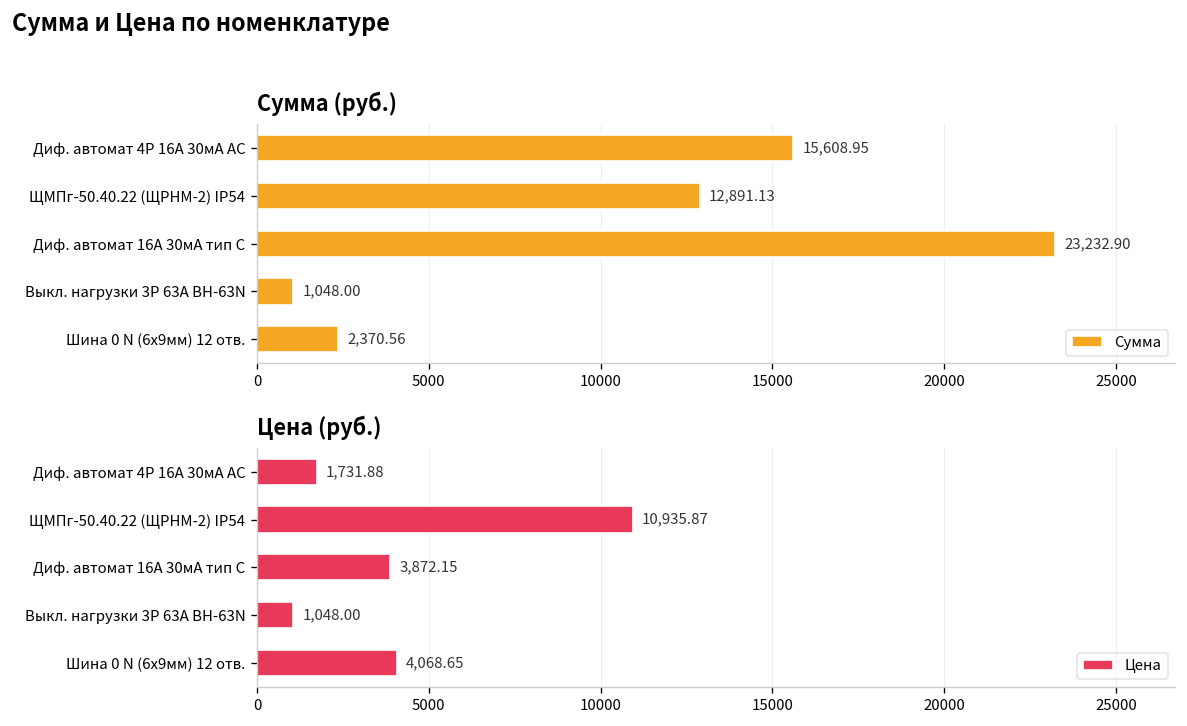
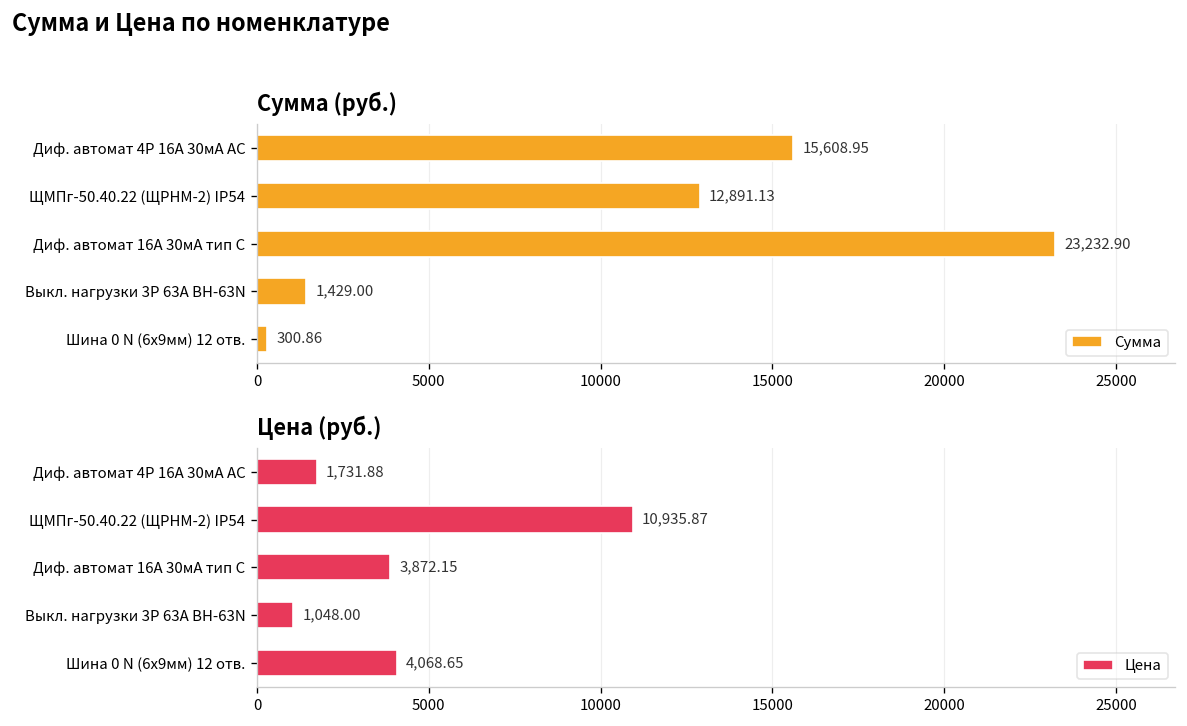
Сумма (руб.), Выкл. нагрузки 3P 63А ВН-63N: 1,048.00 -> 1,429.00
Сумма (руб.), Шина 0 N (6x9мм) 12 отв.: 2,370.56 -> 300.86
